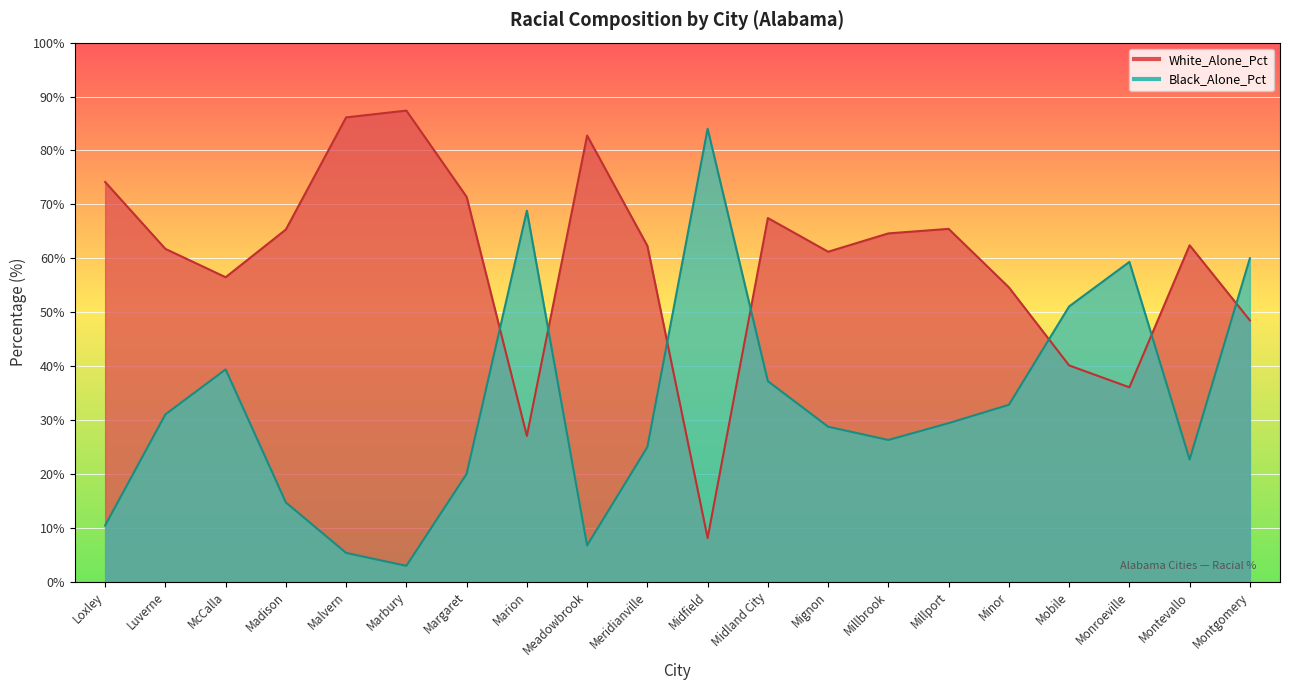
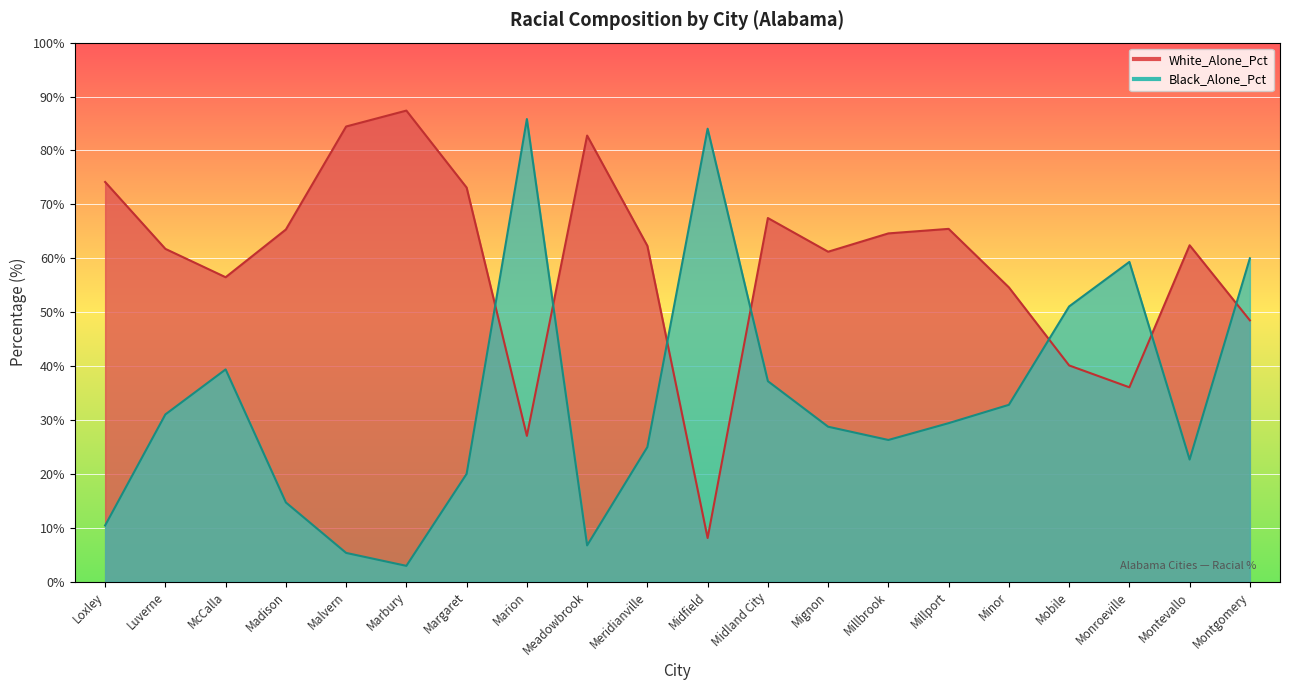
White_Alone_Pct, Malvern: 86% -> 84%
White_Alone_Pct, Margaret: 71% -> 73%
Black_Alone_Pct, Marion: 69% -> 86%
